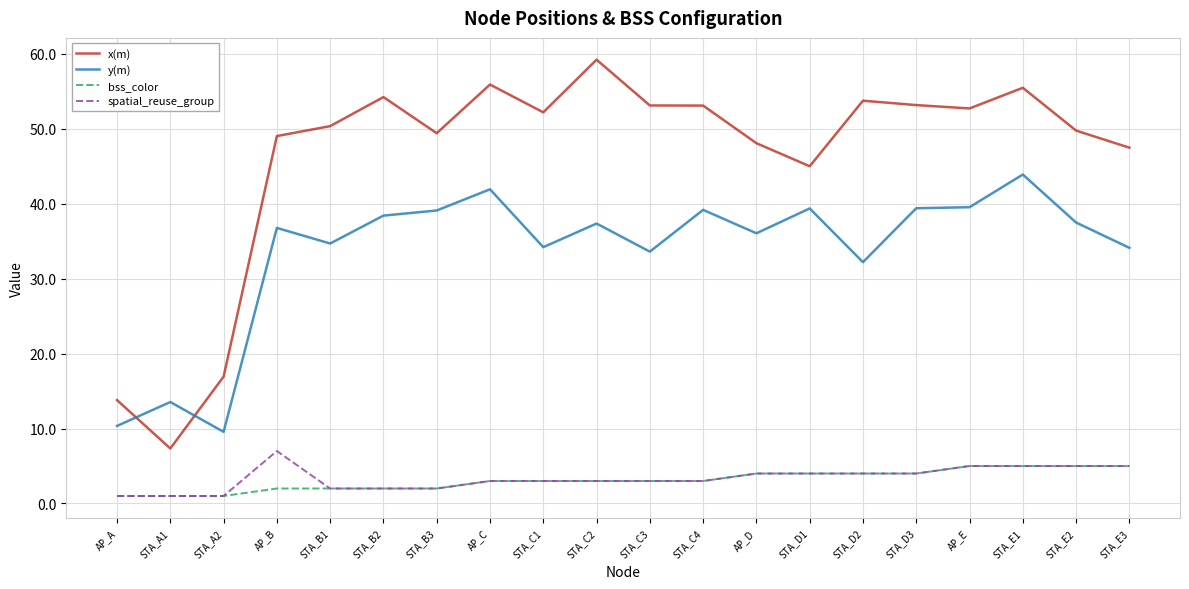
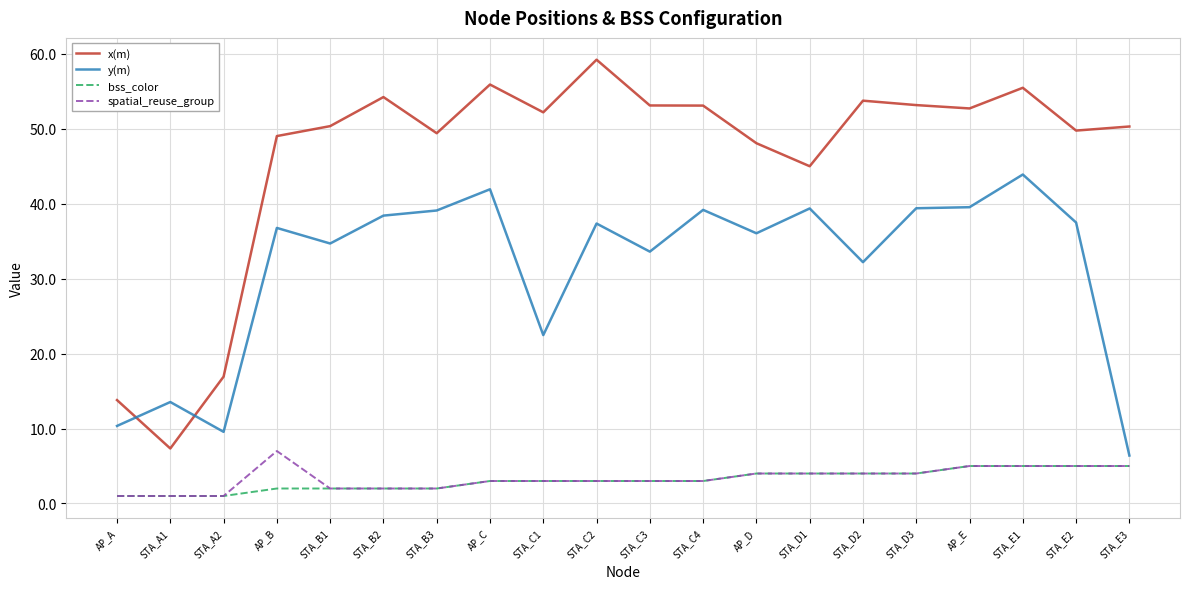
y(m), STA_C1: 34 -> 22
x(m), STA_E3: 47 -> 50
y(m), STA_E3: 34 -> 6
